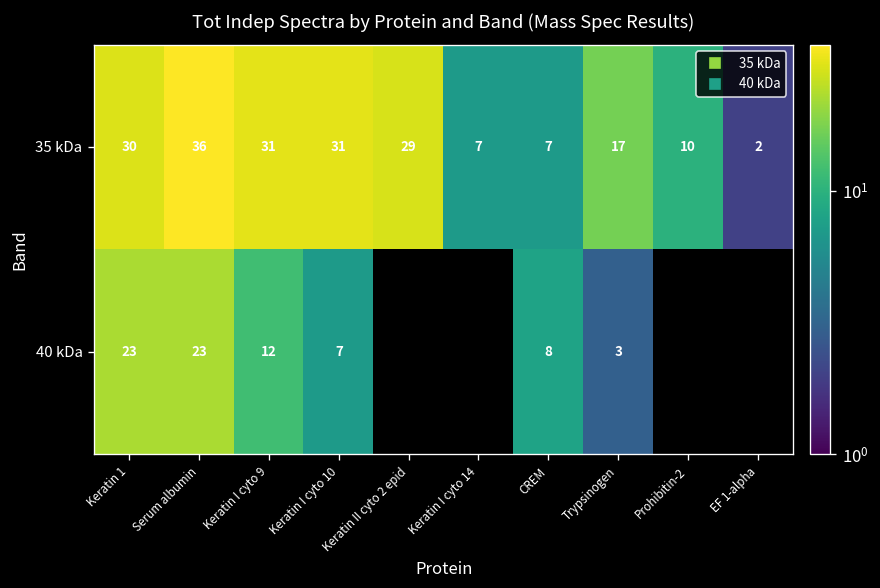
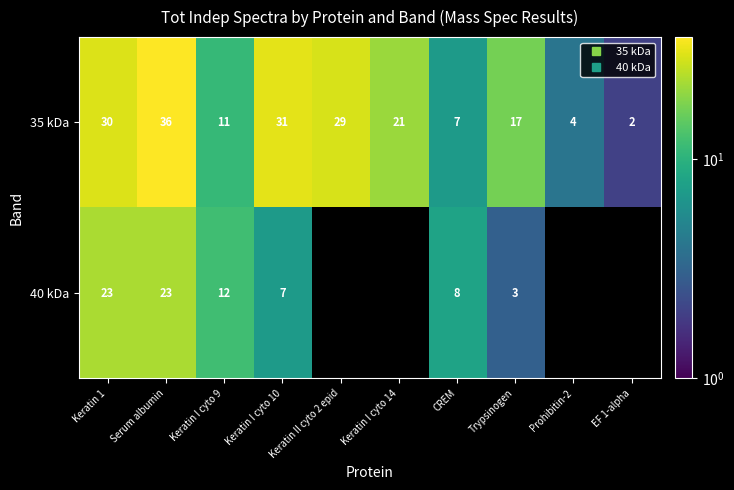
35 kDa, Keratin I cyto 9: 31 -> 11
35 kDa, Keratin I cyto 14: 7 -> 21
35 kDa, Prohibitin-2: 10 -> 4
